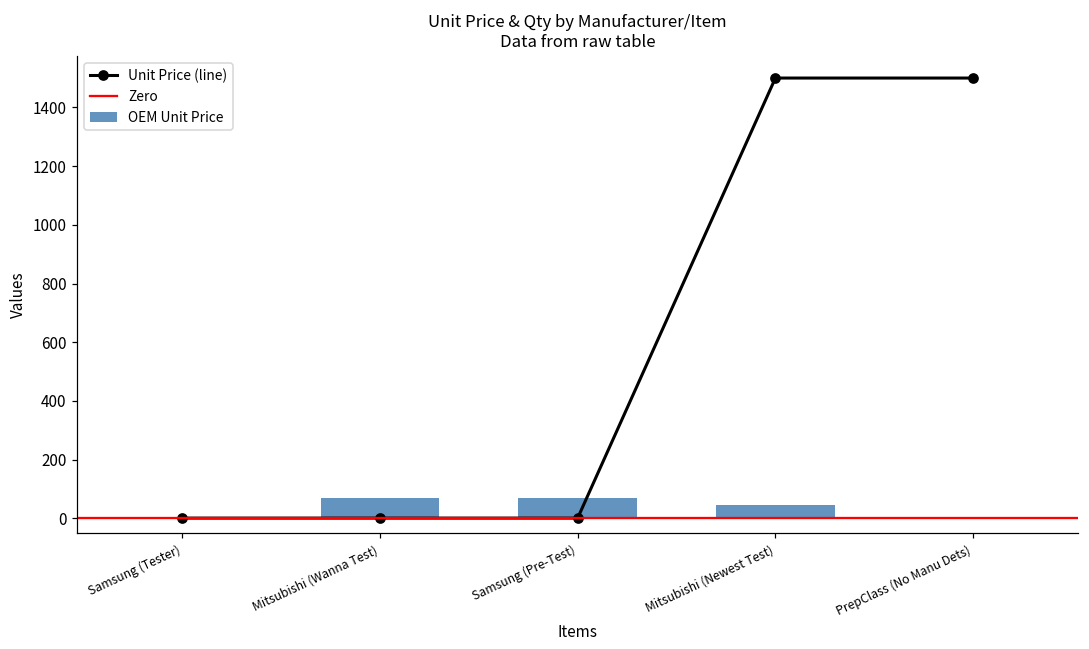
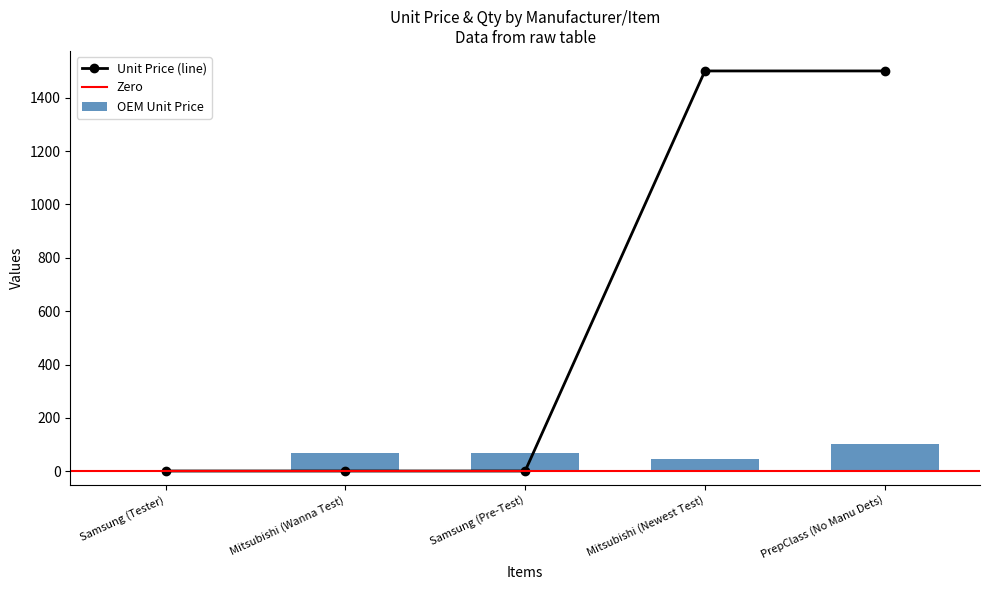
OEM Unit Price, PrepClass (No Manu Dets): 0 -> 100
